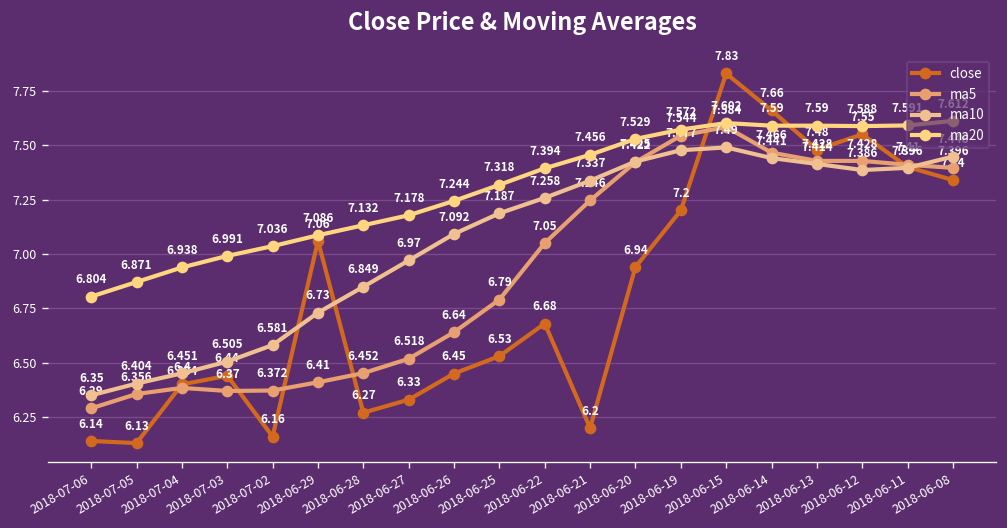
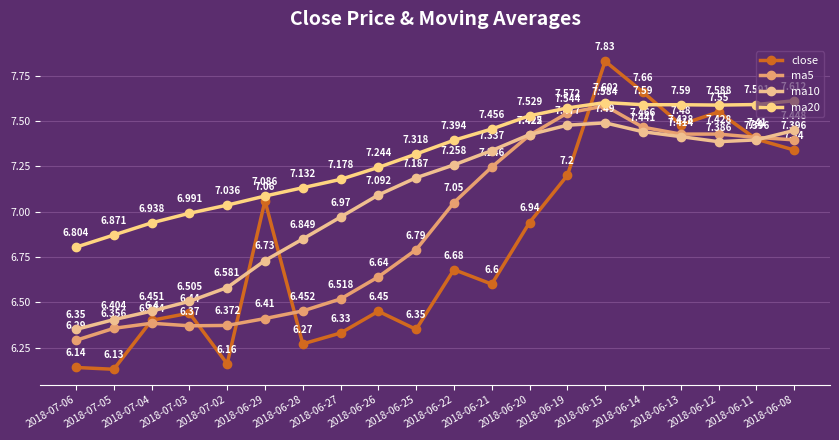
close, 2018-06-25: 6.53 -> 6.35
close, 2018-06-21: 6.2 -> 6.6
